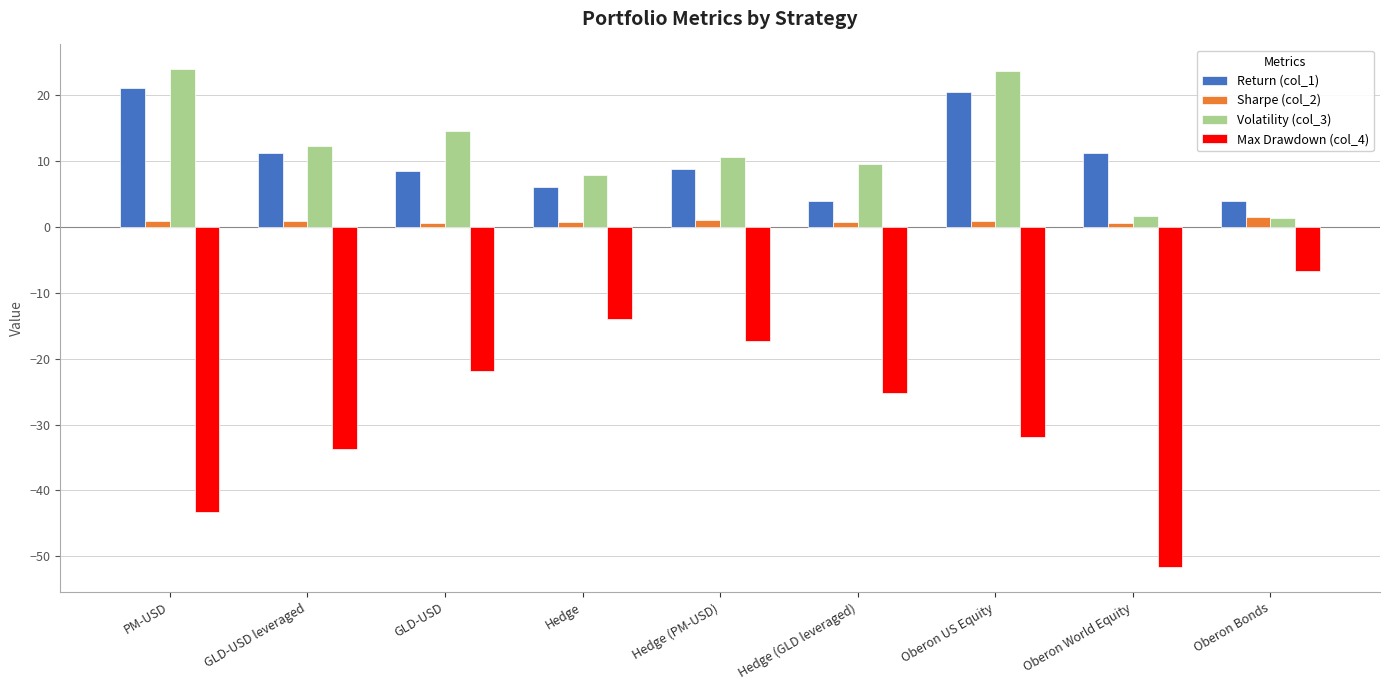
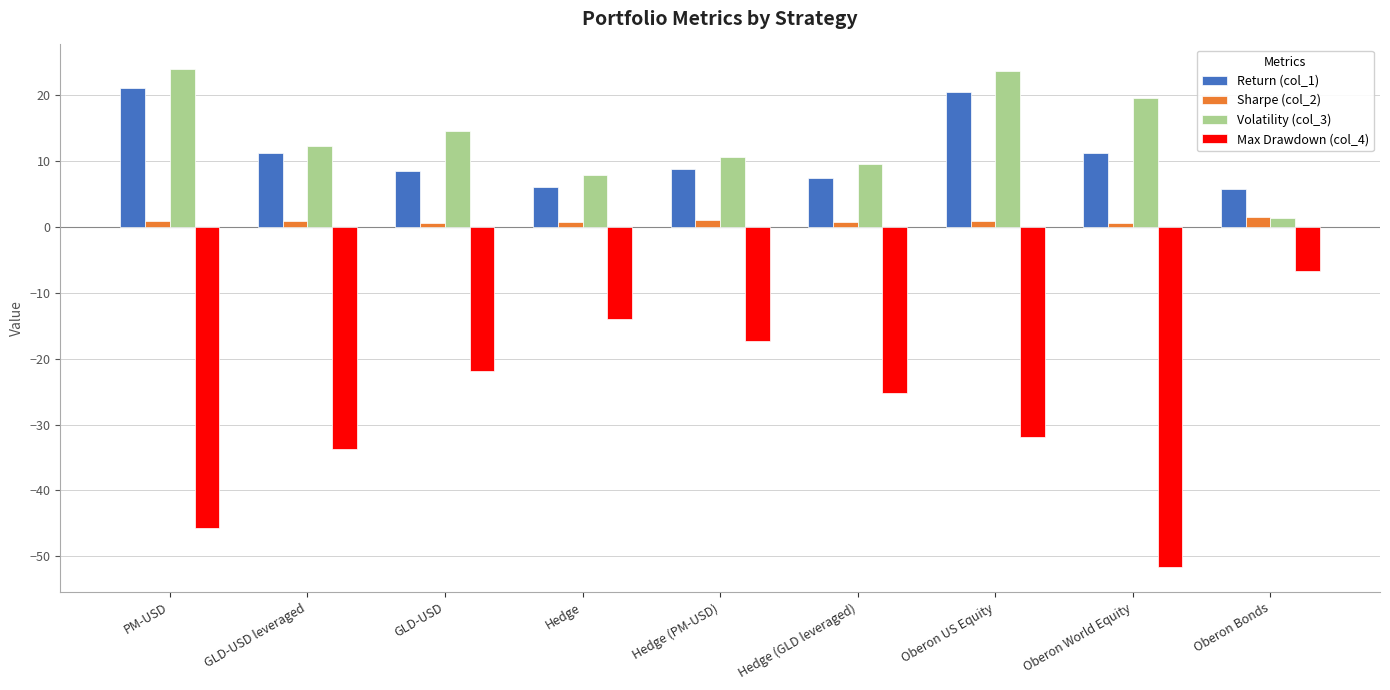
Max Drawdown (col_4), PM-USD: -43 -> -46
Return (col_1), Hedge (GLD leveraged): 4 -> 7
Volatility (col_3), Oberon World Equity: 2 -> 20
Return (col_1), Oberon Bonds: 4 -> 6
